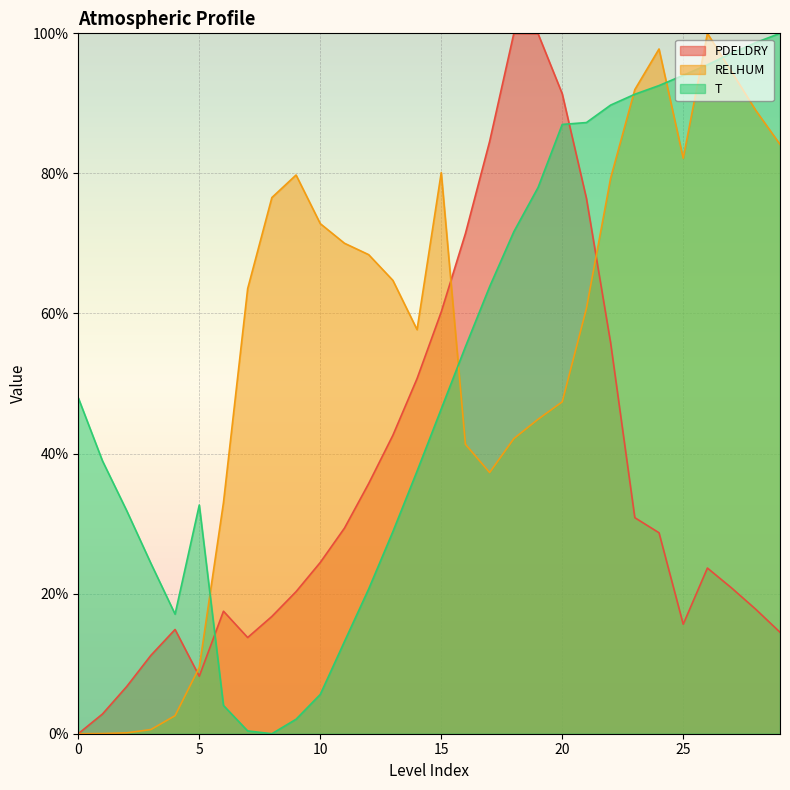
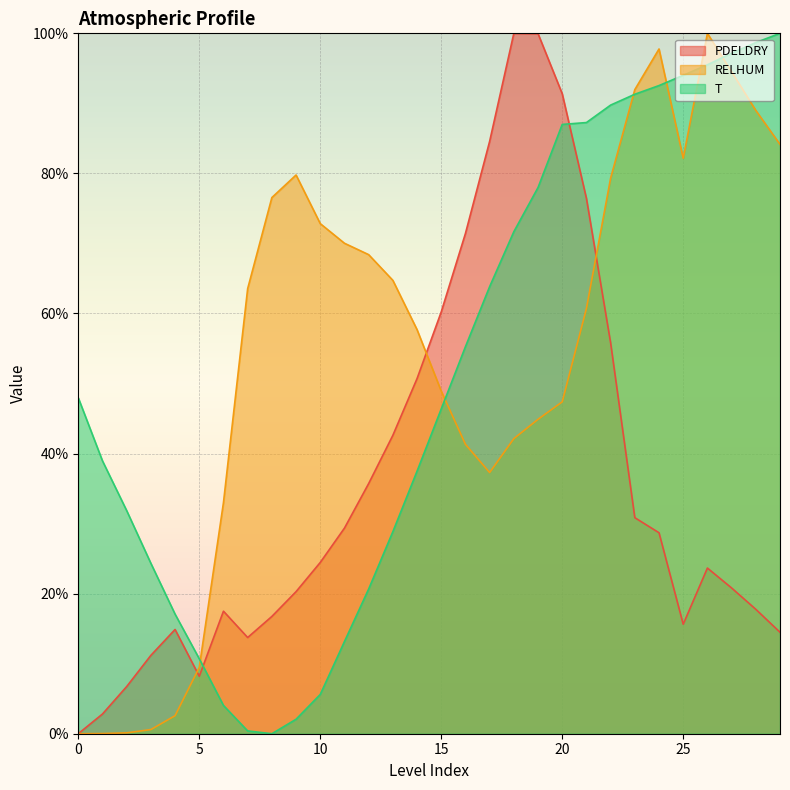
T, 5: 33% -> 11%
RELHUM, 15: 80% -> 49%
